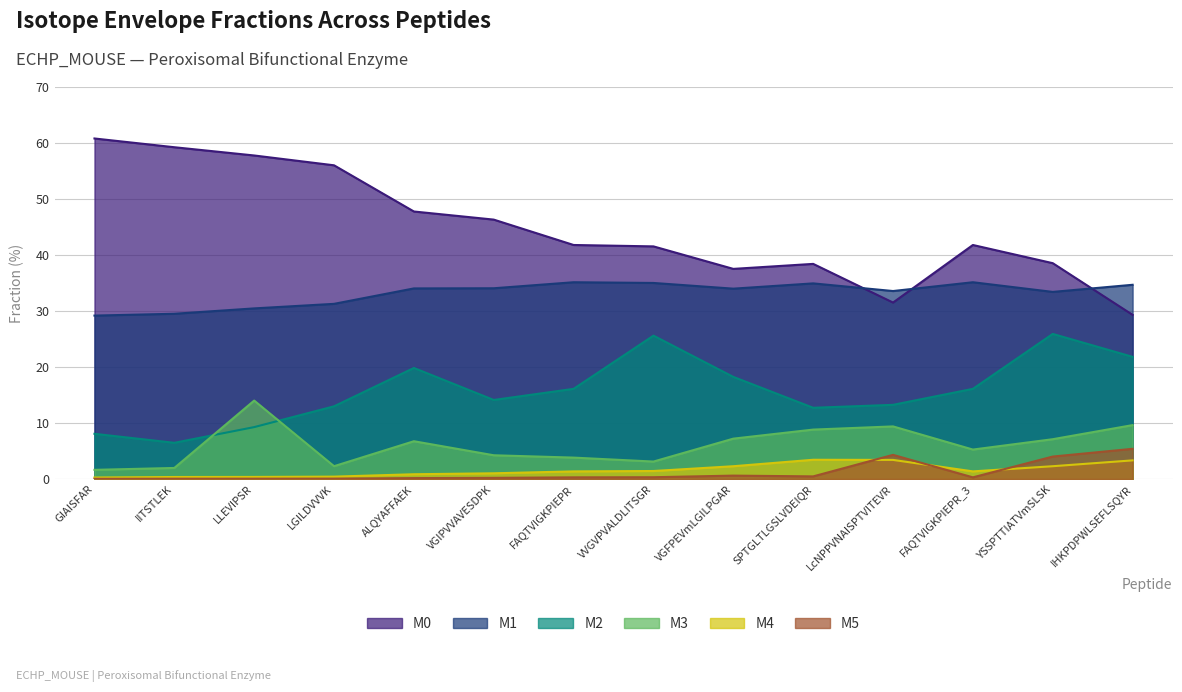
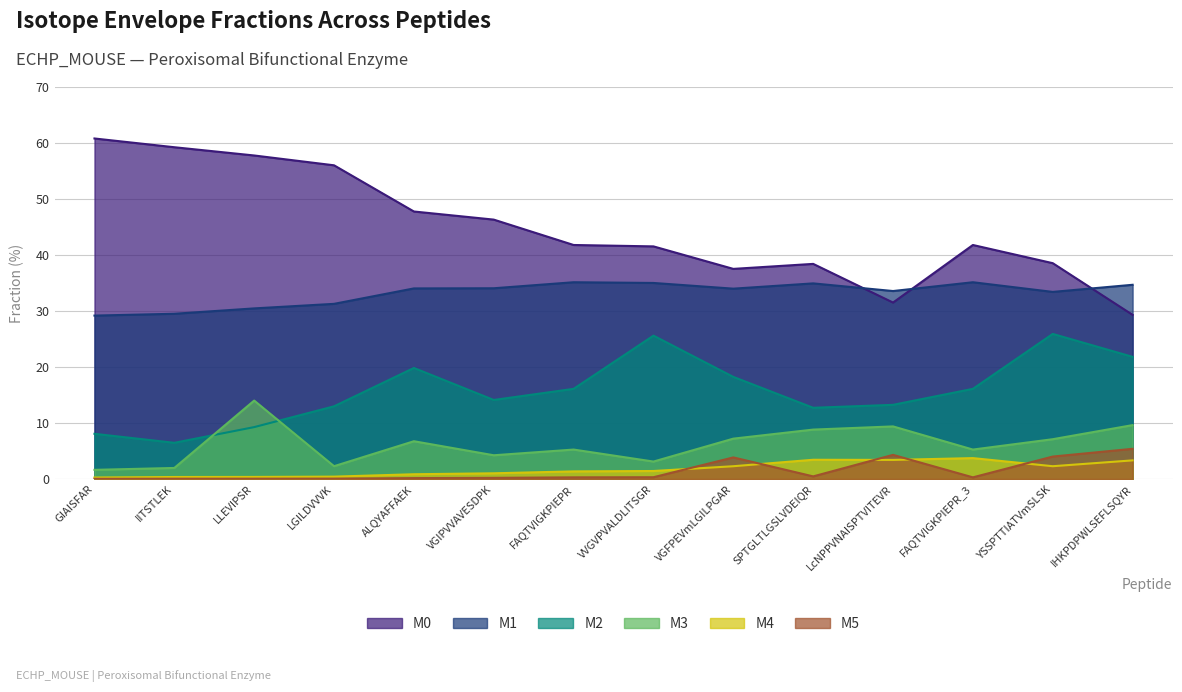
M3, FAQTVIGKPIEPR: 4 -> 5
M5, VGFPEVmLGILPGAR: 1 -> 4
M4, FAQTVIGKPIEPR_3: 1 -> 4
